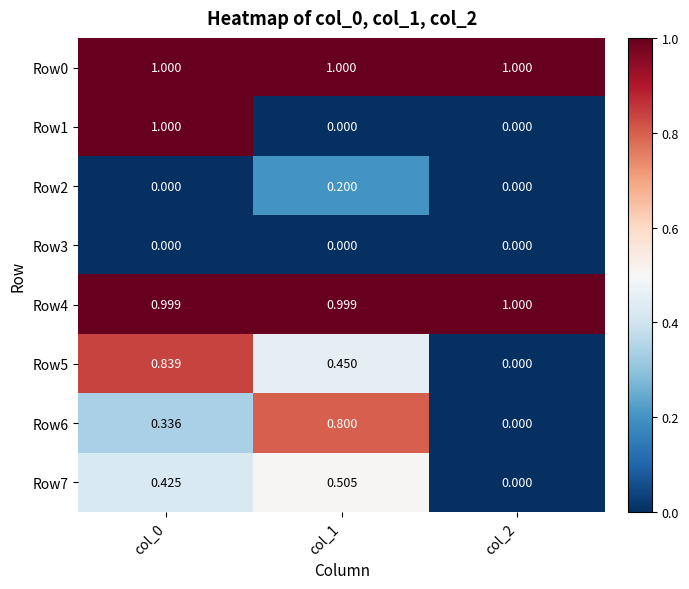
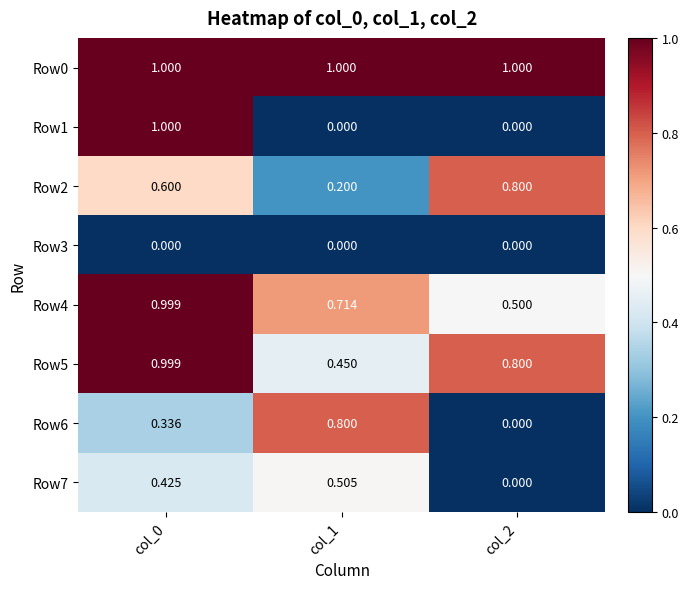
Row2, col_0: 0.000 -> 0.600
Row2, col_2: 0.000 -> 0.800
Row4, col_1: 0.999 -> 0.714
Row4, col_2: 1.000 -> 0.500
Row5, col_0: 0.839 -> 0.999
Row5, col_2: 0.000 -> 0.800
